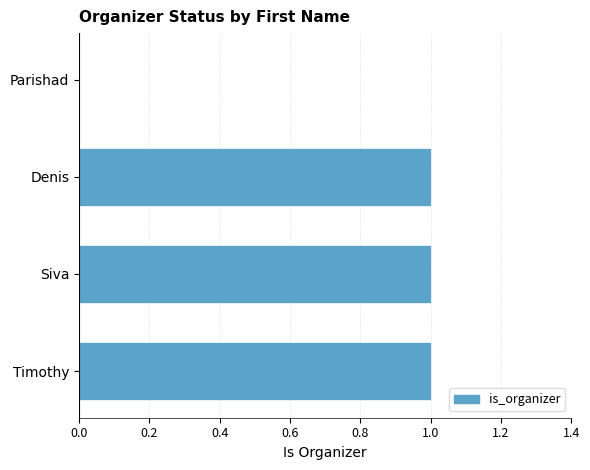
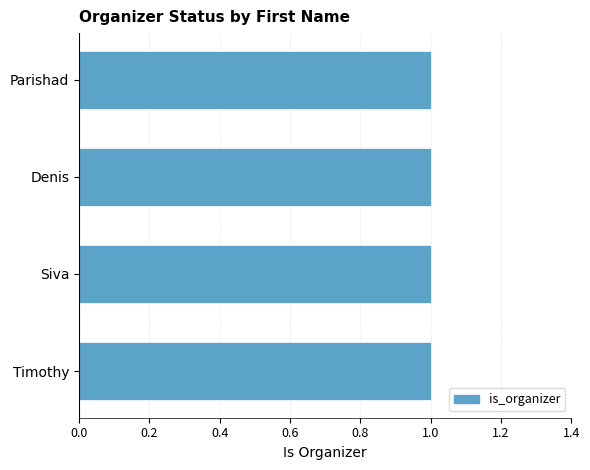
Parishad: 0 -> 1
